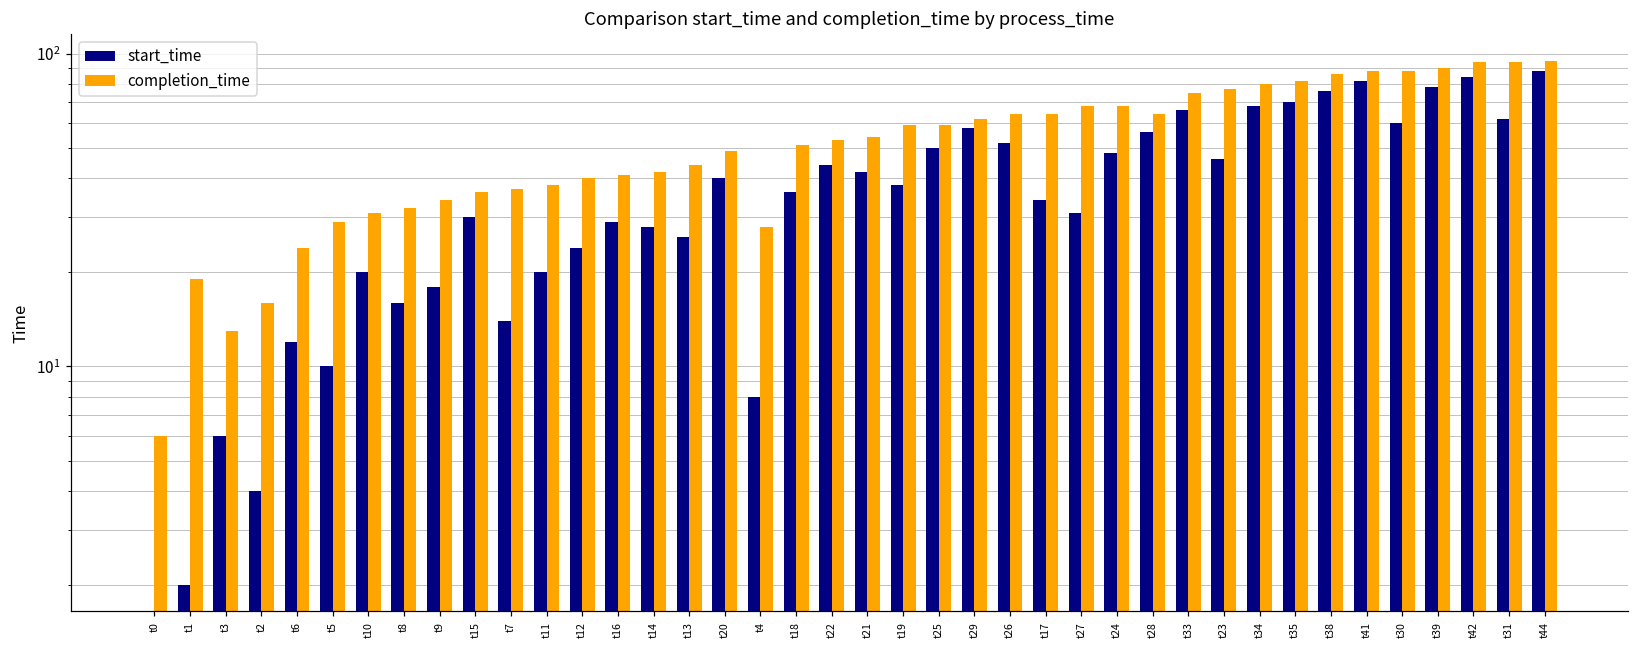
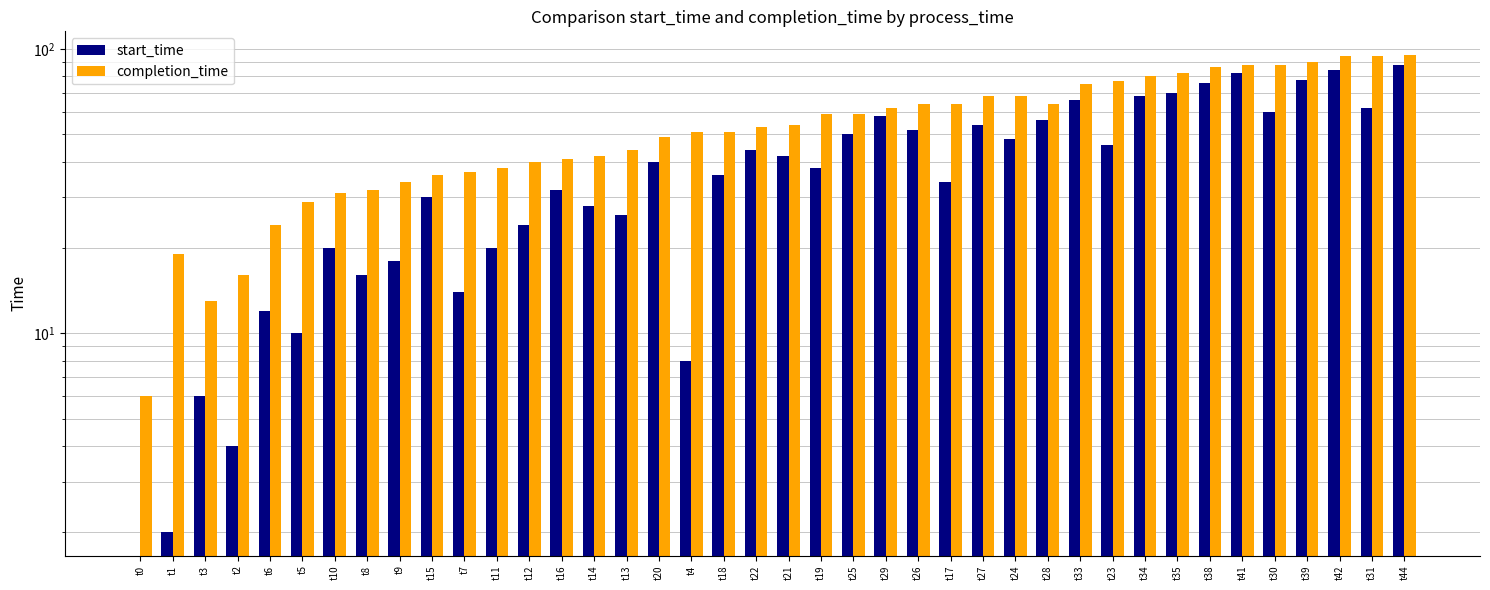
start_time, t16: 29 -> 32
completion_time, t4: 28 -> 51
start_time, t27: 31 -> 54
